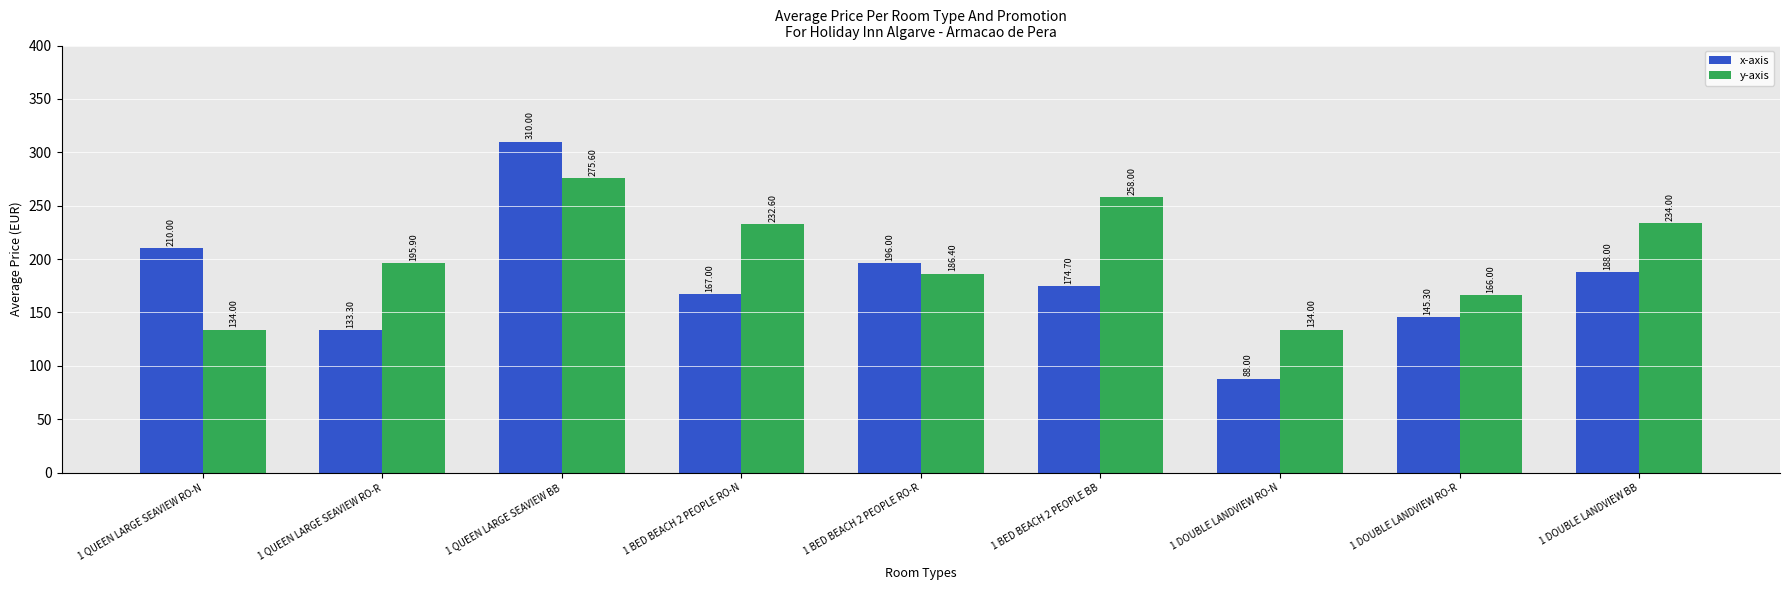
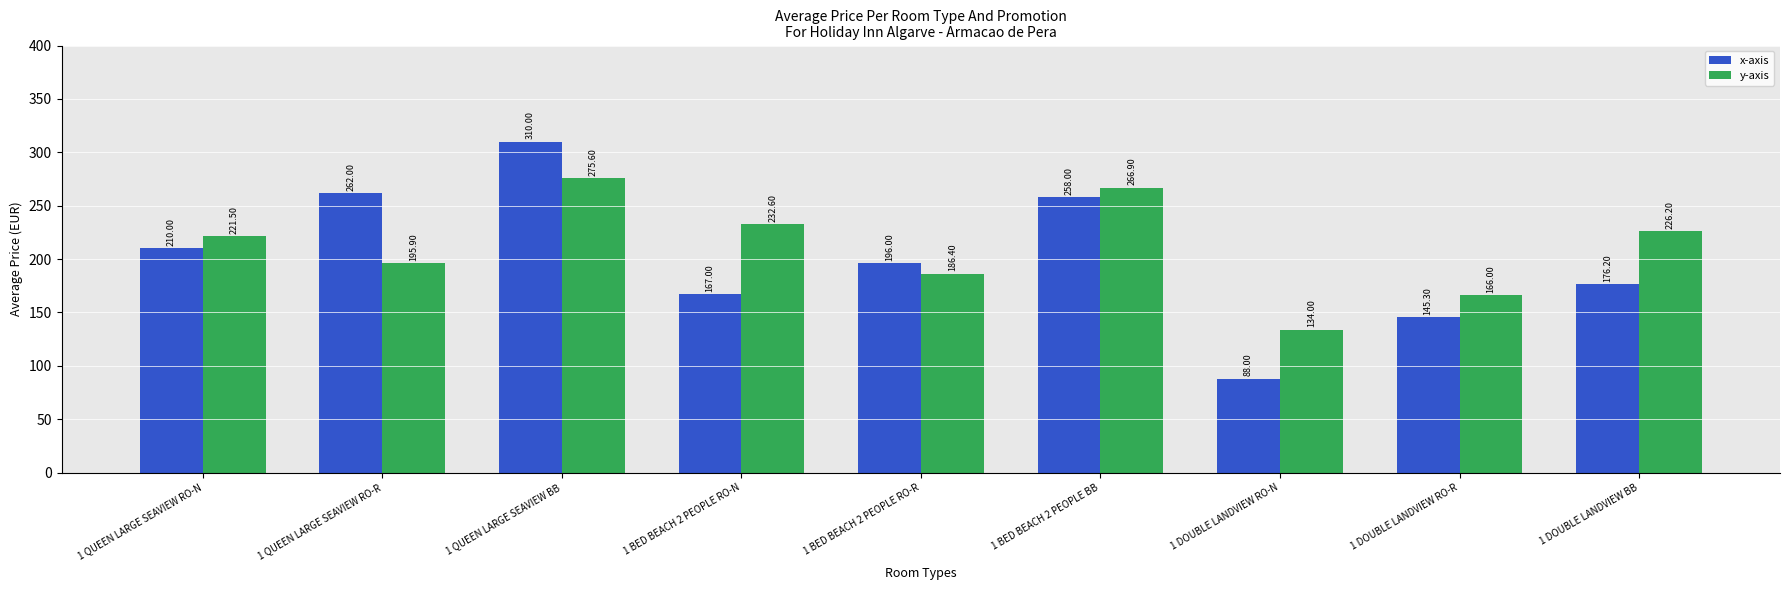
y-axis, 1 QUEEN LARGE SEAVIEW RO-N: 134.00 -> 221.50
x-axis, 1 QUEEN LARGE SEAVIEW RO-R: 133.30 -> 262.00
x-axis, 1 BED BEACH 2 PEOPLE BB: 174.70 -> 258.00
y-axis, 1 BED BEACH 2 PEOPLE BB: 258.00 -> 266.90
x-axis, 1 DOUBLE LANDVIEW BB: 188.00 -> 176.20
y-axis, 1 DOUBLE LANDVIEW BB: 234.00 -> 226.20
